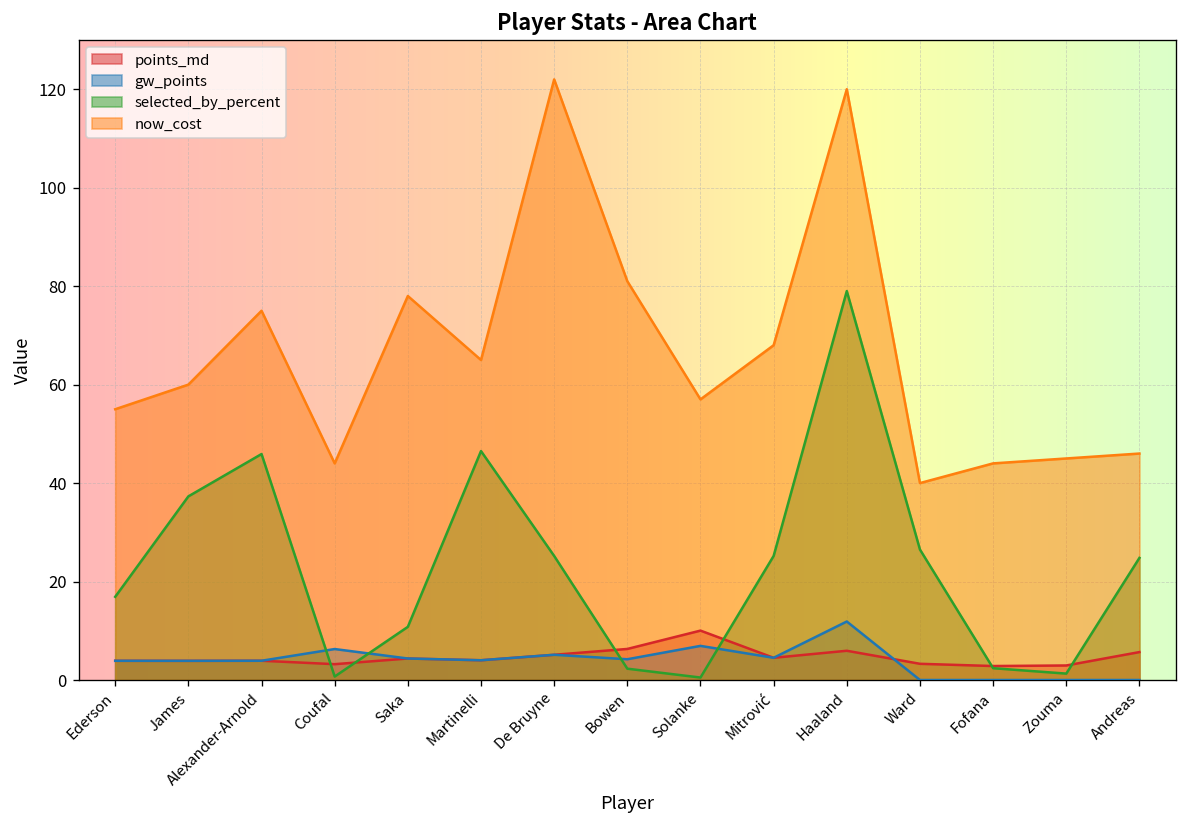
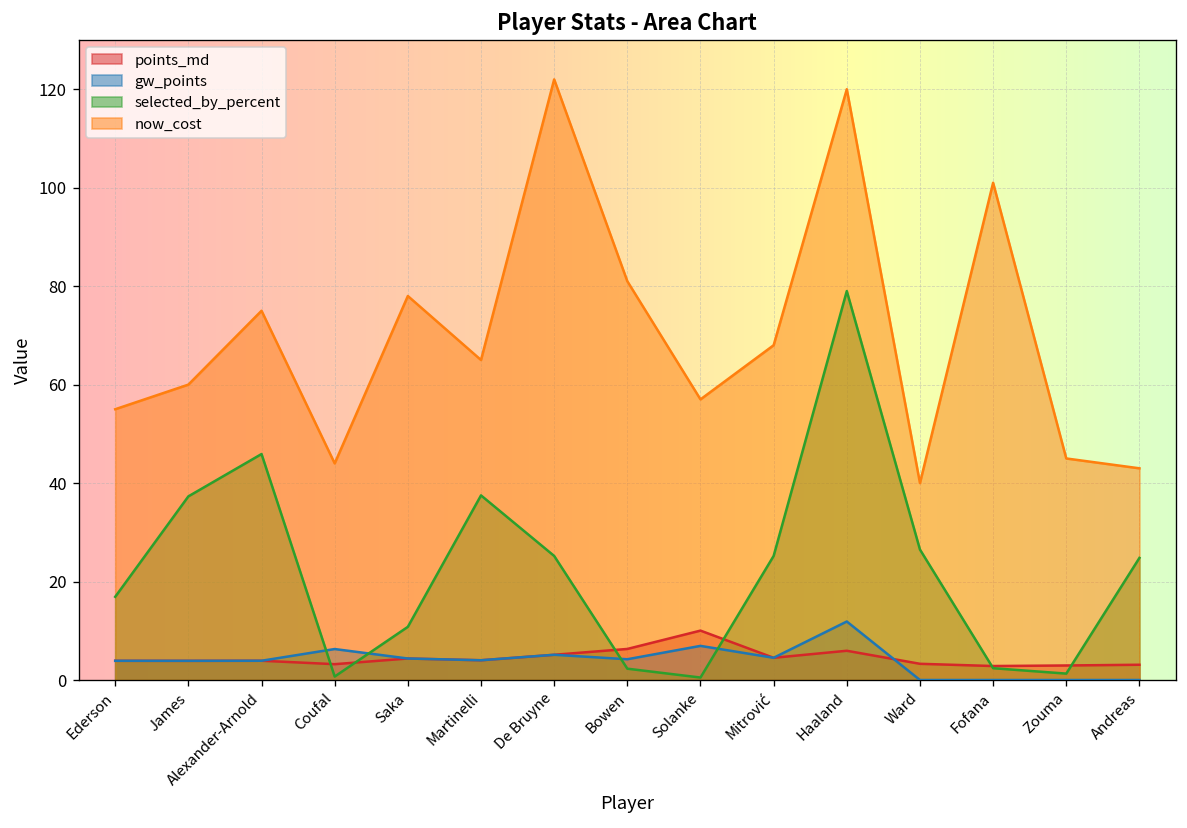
selected_by_percent, Martinelli: 47 -> 38
now_cost, Fofana: 44 -> 101
points_md, Andreas: 6 -> 3
now_cost, Andreas: 46 -> 43
